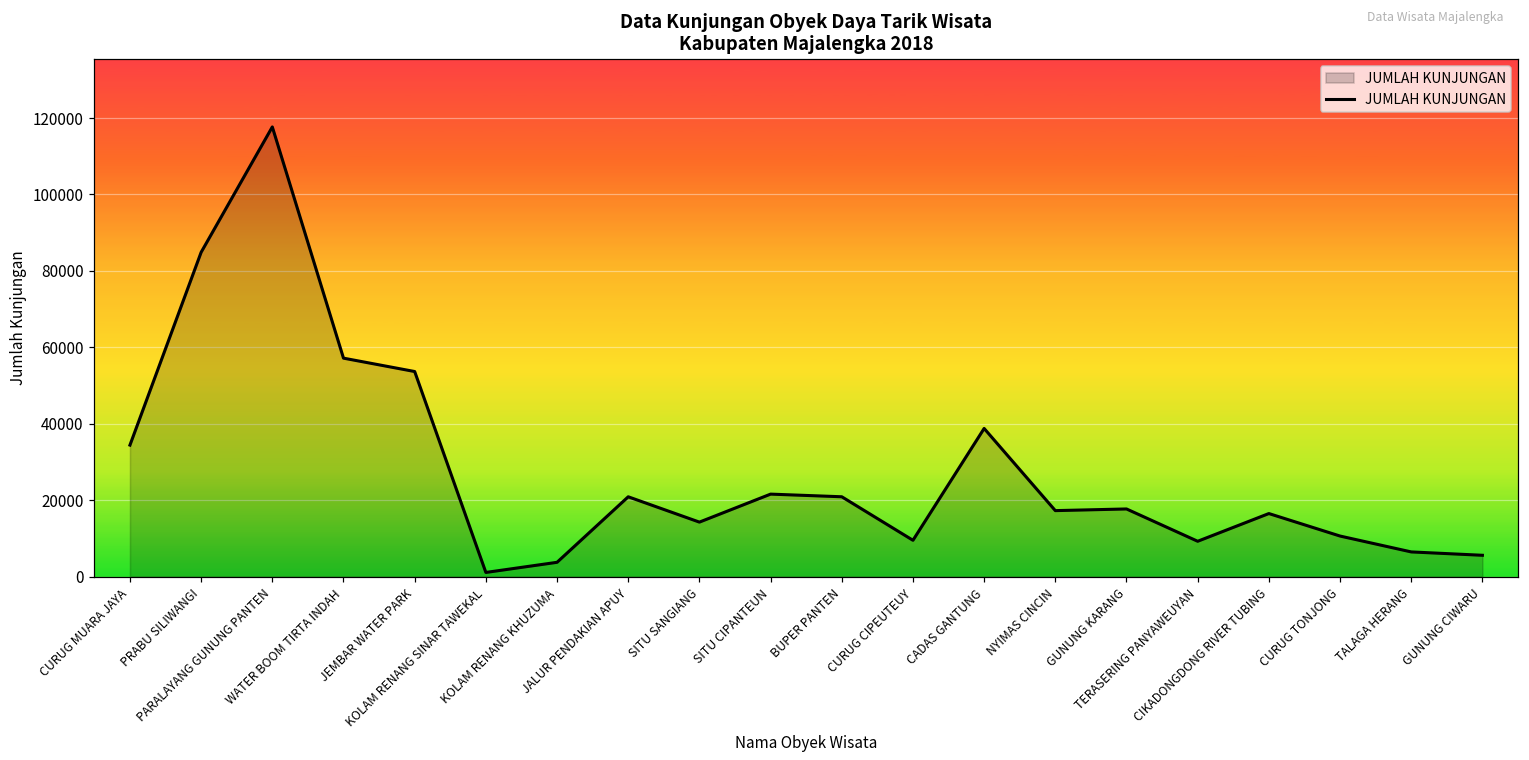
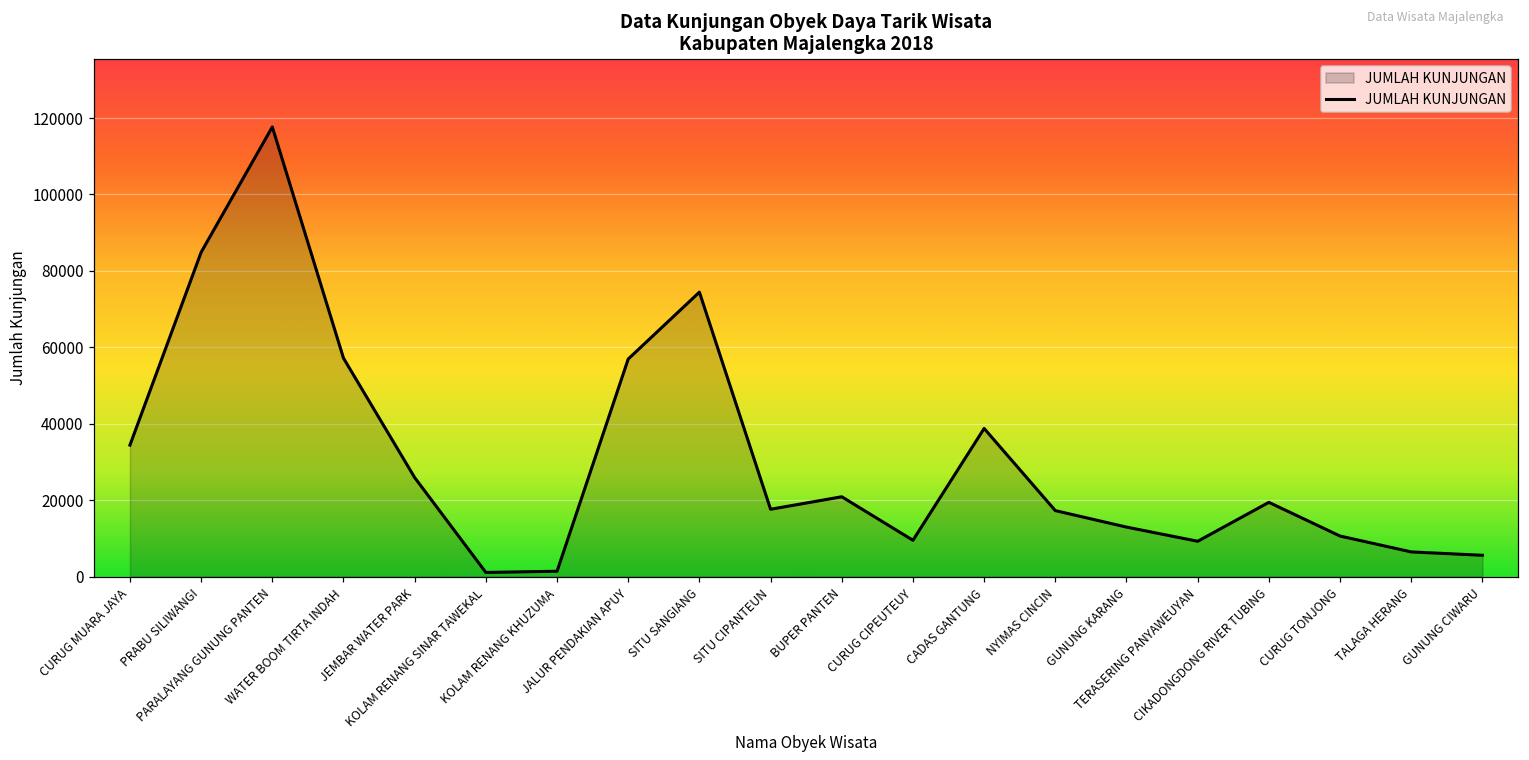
JEMBAR WATER PARK: 54000 -> 26000
KOLAM RENANG KHUZUMA: 4000 -> 1000
JALUR PENDAKIAN APUY: 21000 -> 57000
SITU SANGIANG: 14000 -> 74000
SITU CIPANTEUN: 22000 -> 18000
GUNUNG KARANG: 18000 -> 13000
CIKADONGDONG RIVER TUBING: 17000 -> 19000
